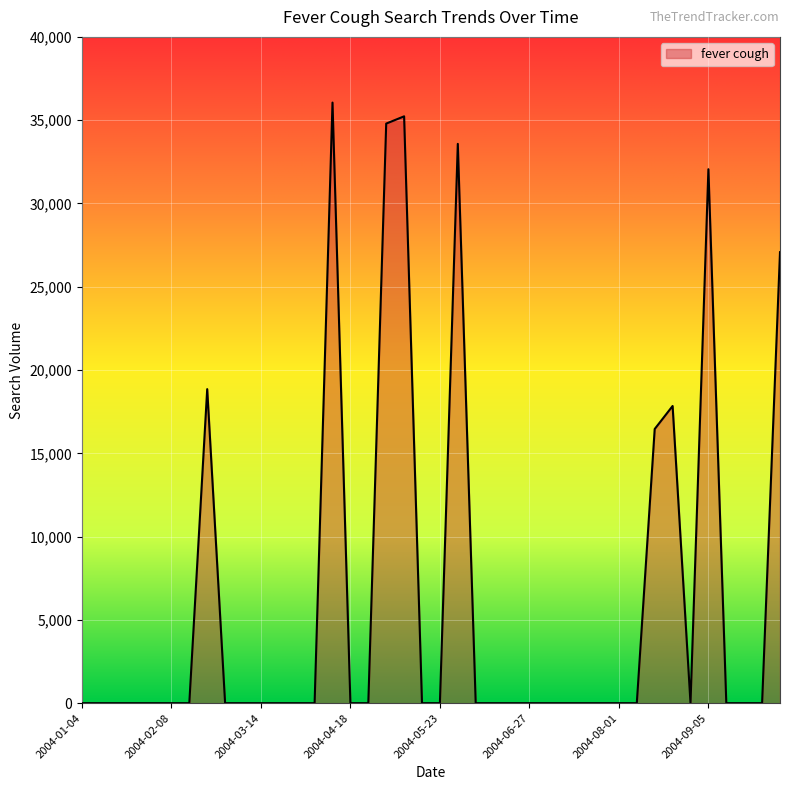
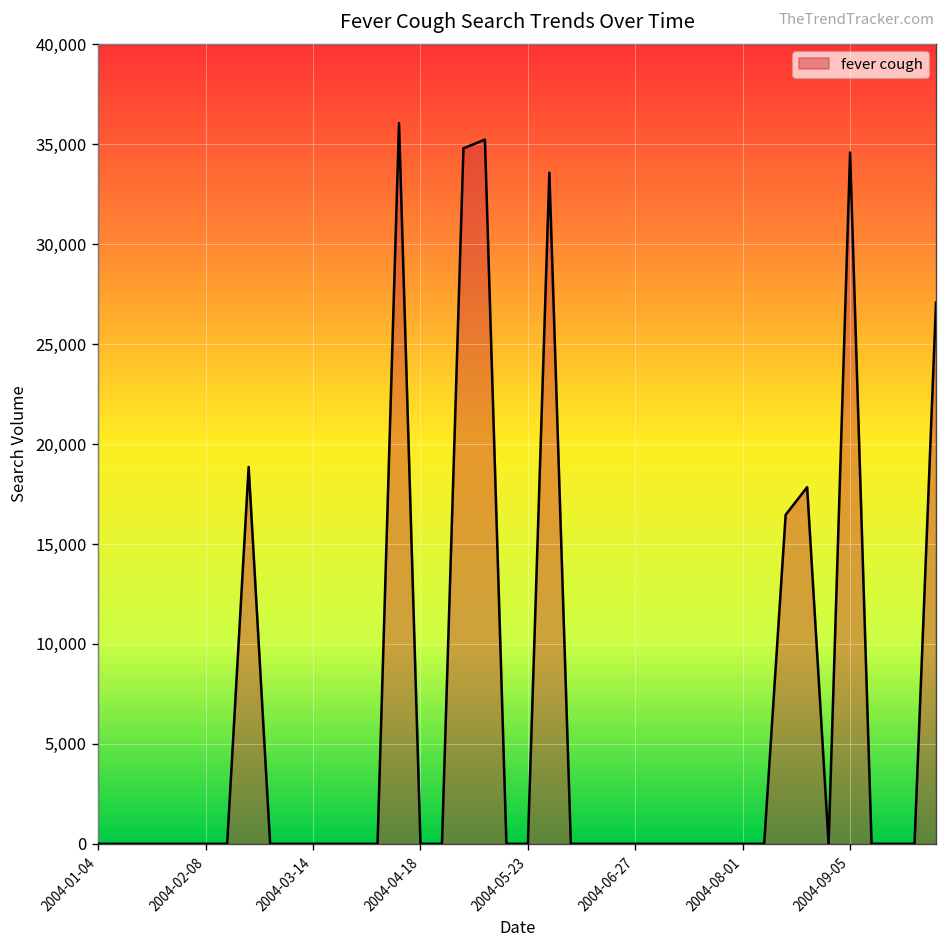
2004-09-05: 32,100 -> 34,600
